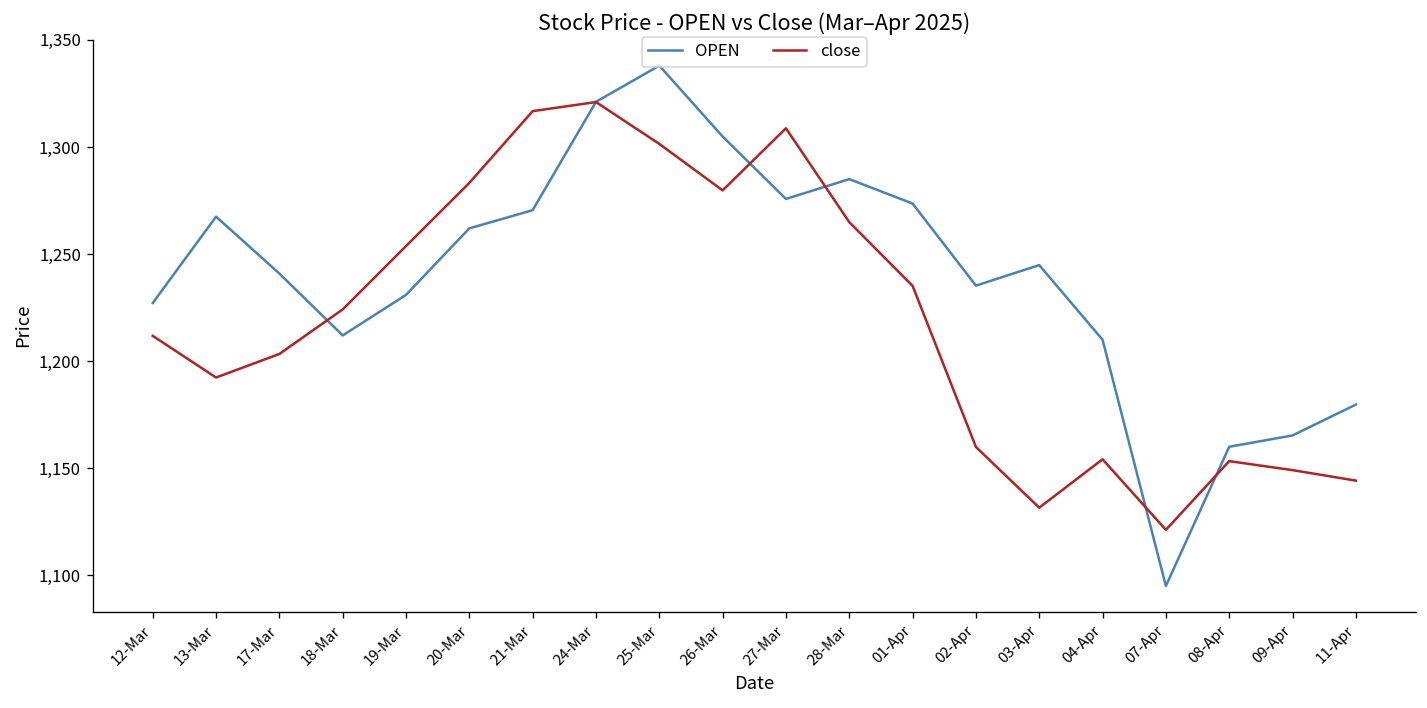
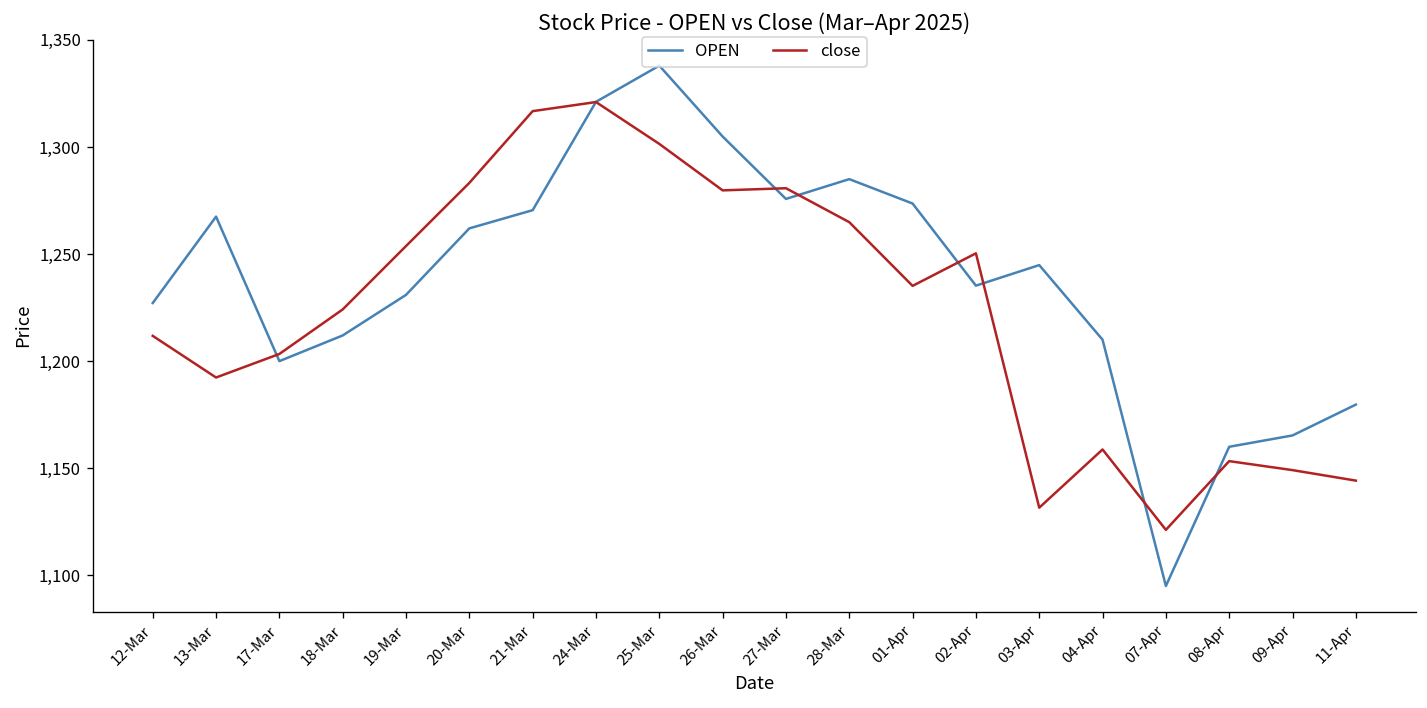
OPEN, 17-Mar: 1,241 -> 1,200
close, 27-Mar: 1,309 -> 1,281
close, 02-Apr: 1,160 -> 1,250
close, 04-Apr: 1,154 -> 1,159
